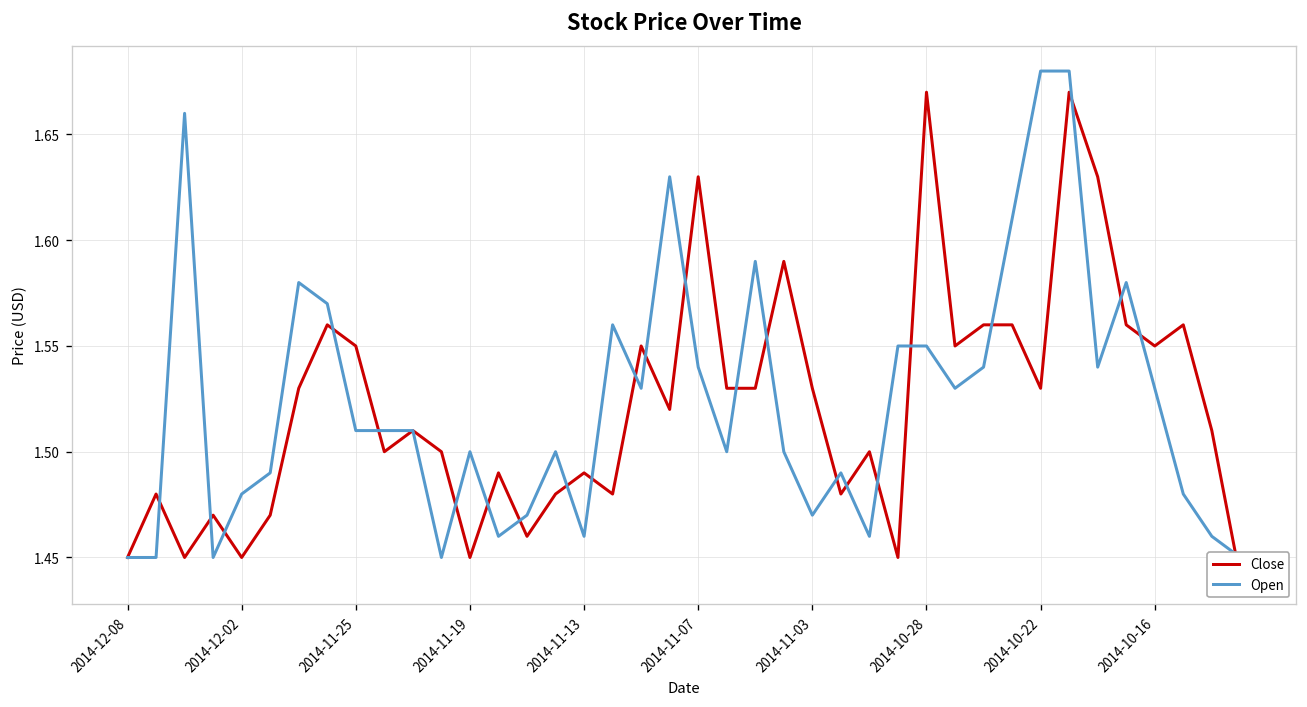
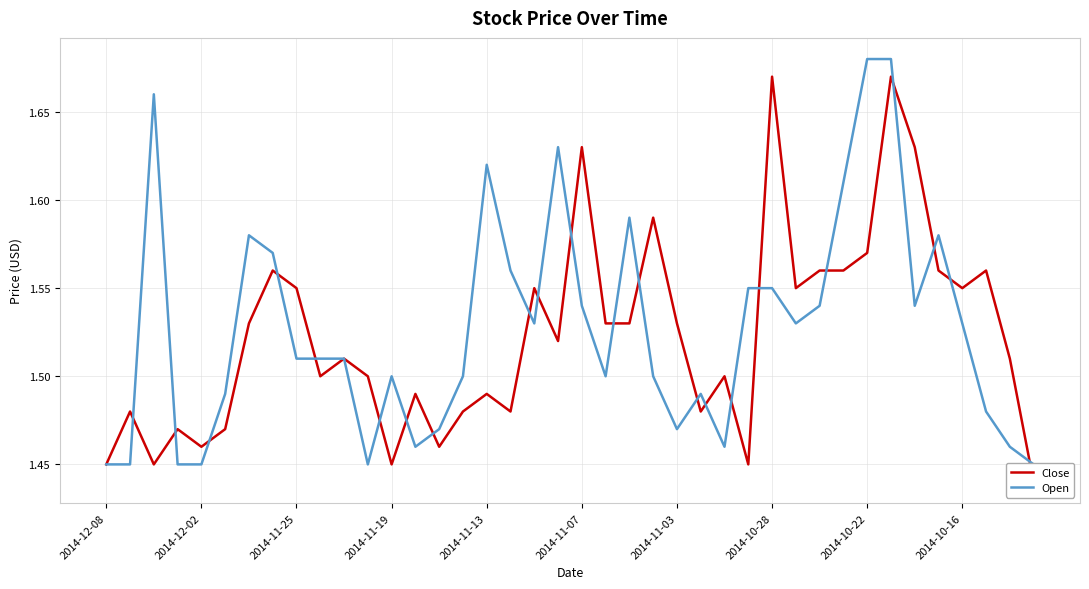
Close, 2014-12-02: 1.45 -> 1.46
Open, 2014-12-02: 1.48 -> 1.45
Open, 2014-11-13: 1.46 -> 1.62
Close, 2014-10-22: 1.53 -> 1.57
